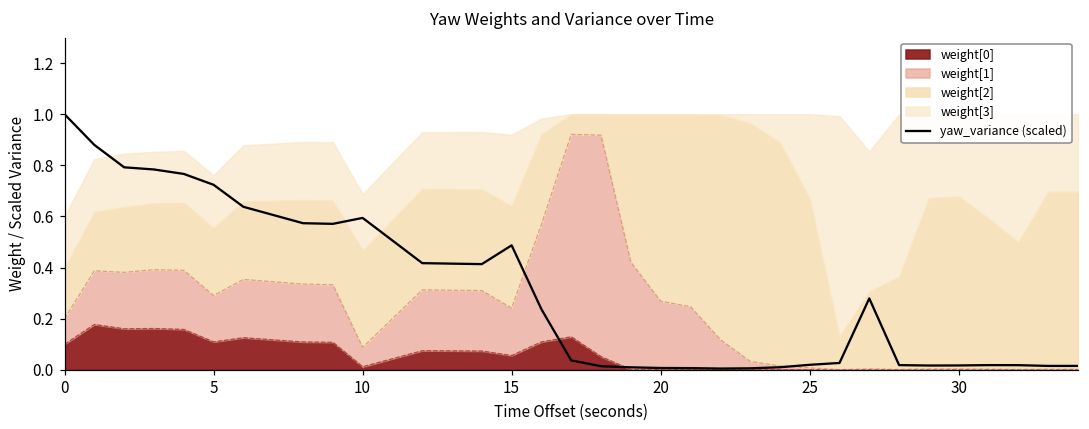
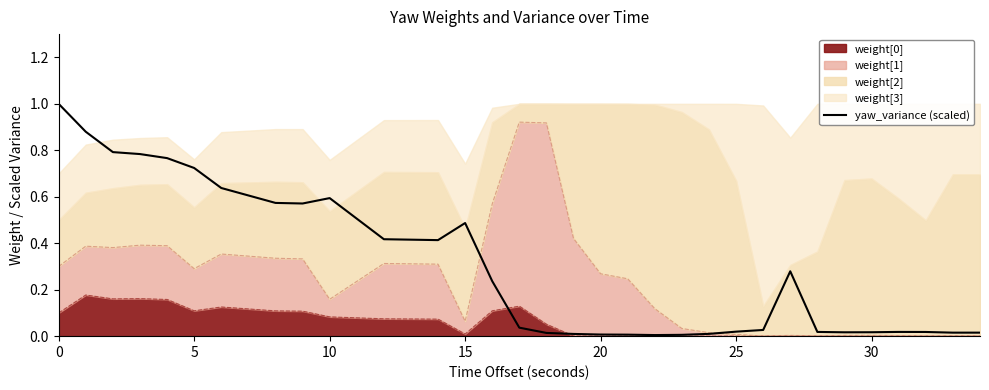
weight[1], 0: 0.1 -> 0.2
weight[0], 10: 0.01 -> 0.08
weight[0], 15: 0.06 -> 0.01
weight[1], 15: 0.19 -> 0.06
